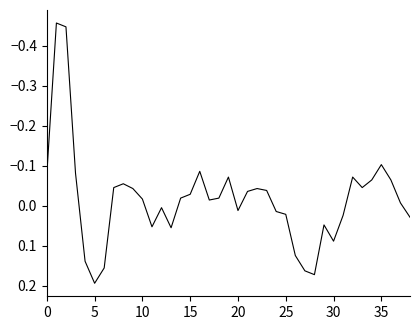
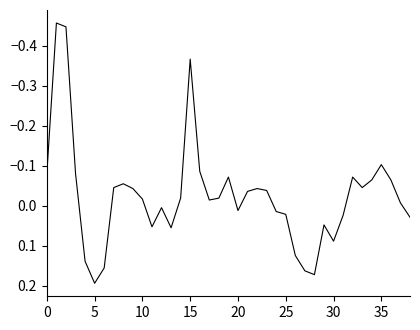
15: -0.03 -> -0.37
